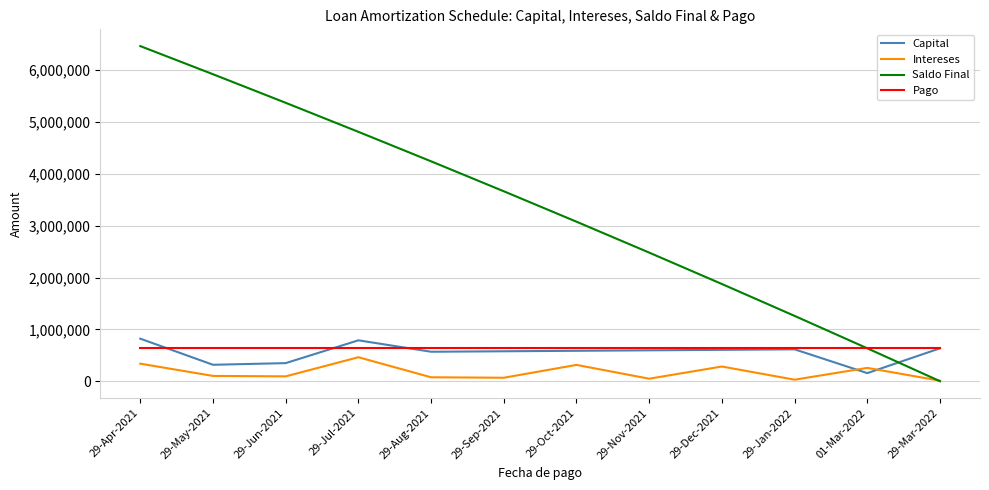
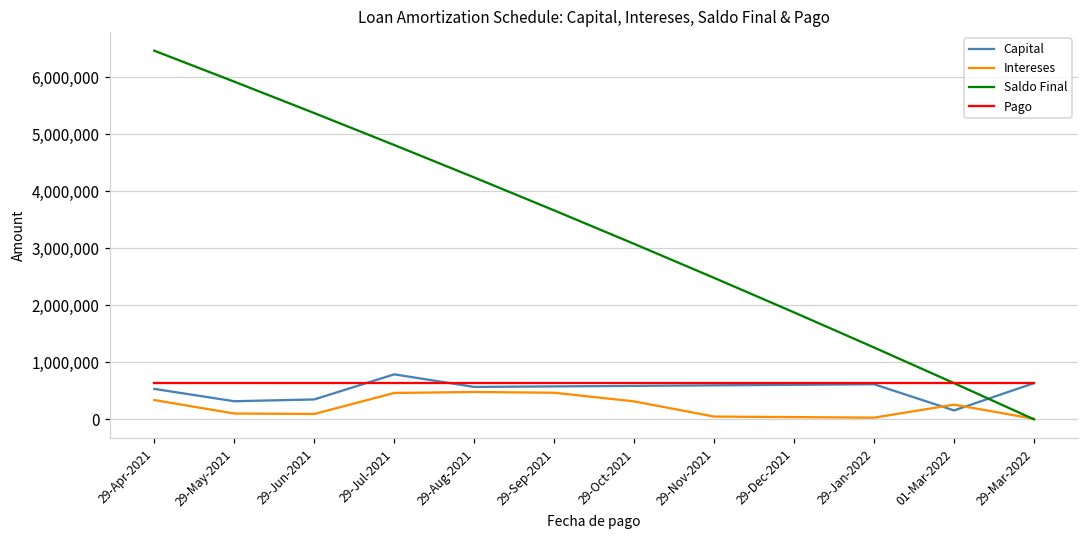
Capital, 29-Apr-2021: 800,000 -> 500,000
Intereses, 29-Aug-2021: 100,000 -> 500,000
Intereses, 29-Sep-2021: 100,000 -> 500,000
Intereses, 29-Dec-2021: 300,000 -> 0
